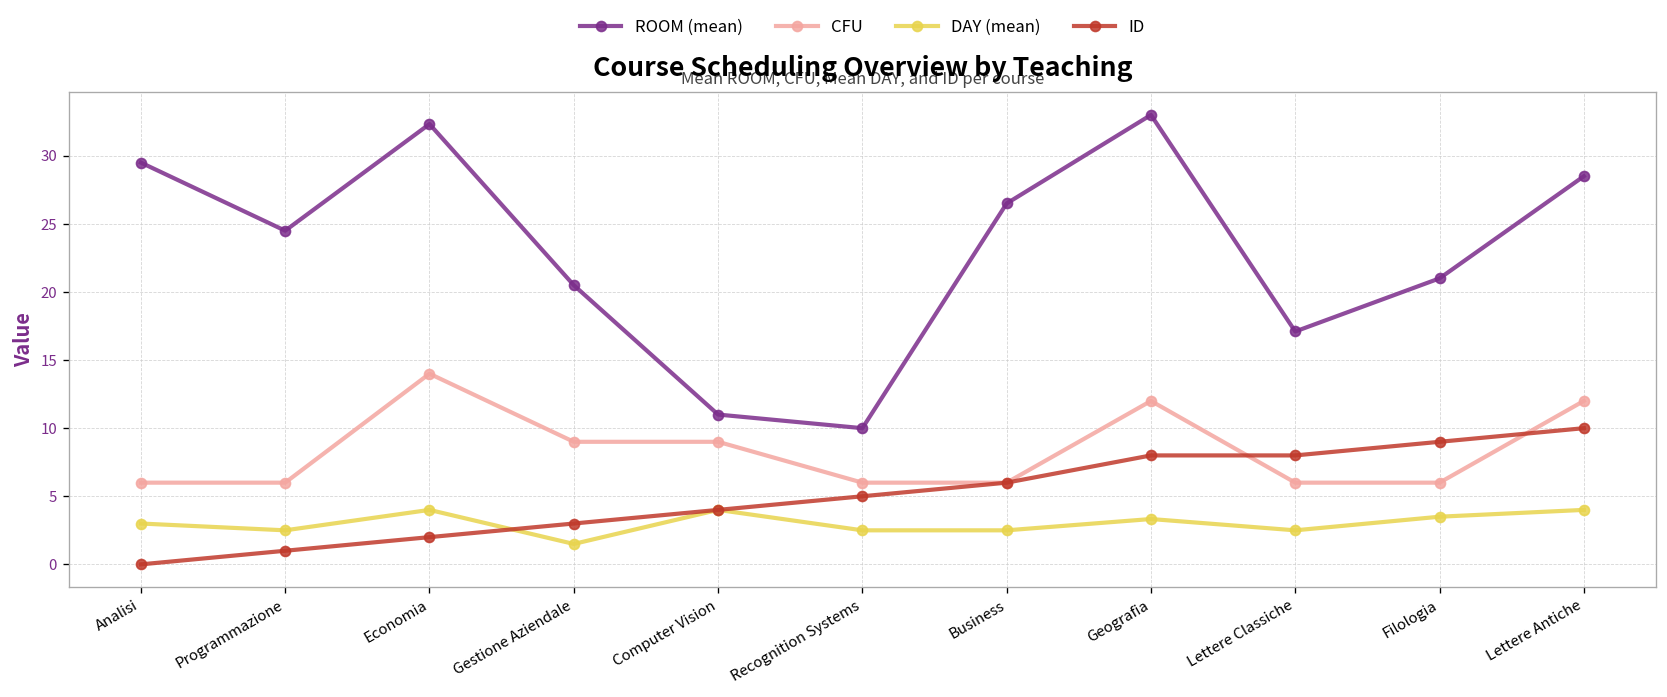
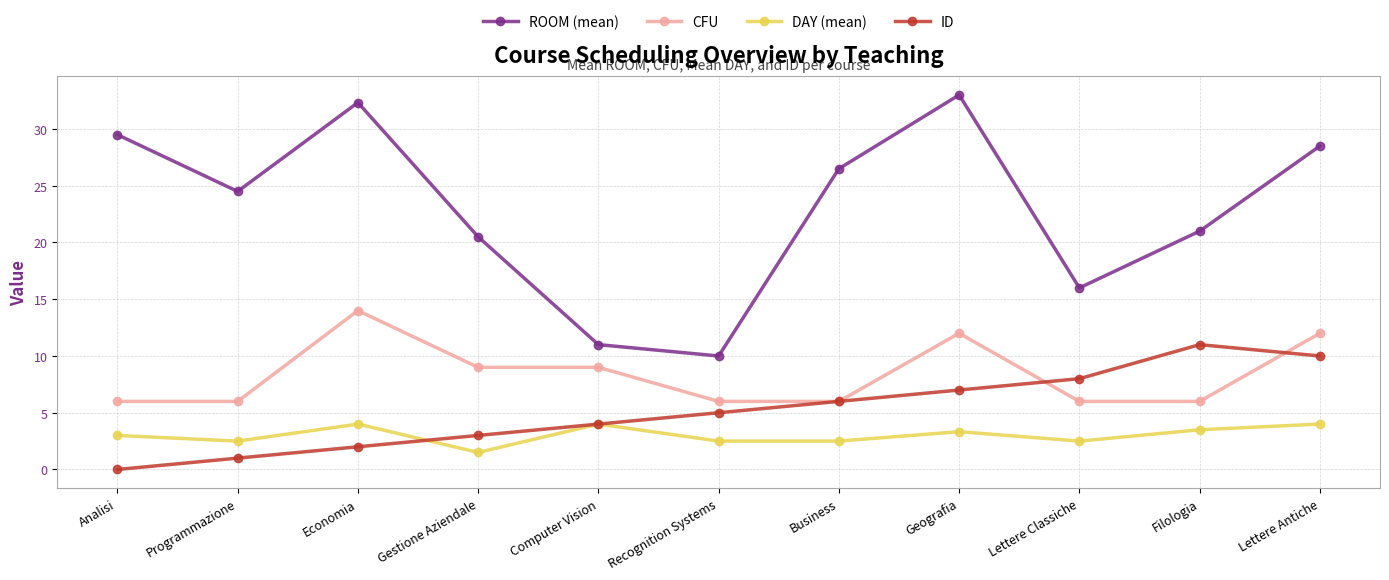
ID, Geografia: 8 -> 7
ROOM (mean), Lettere Classiche: 17.1 -> 16.0
ID, Filologia: 9 -> 11
